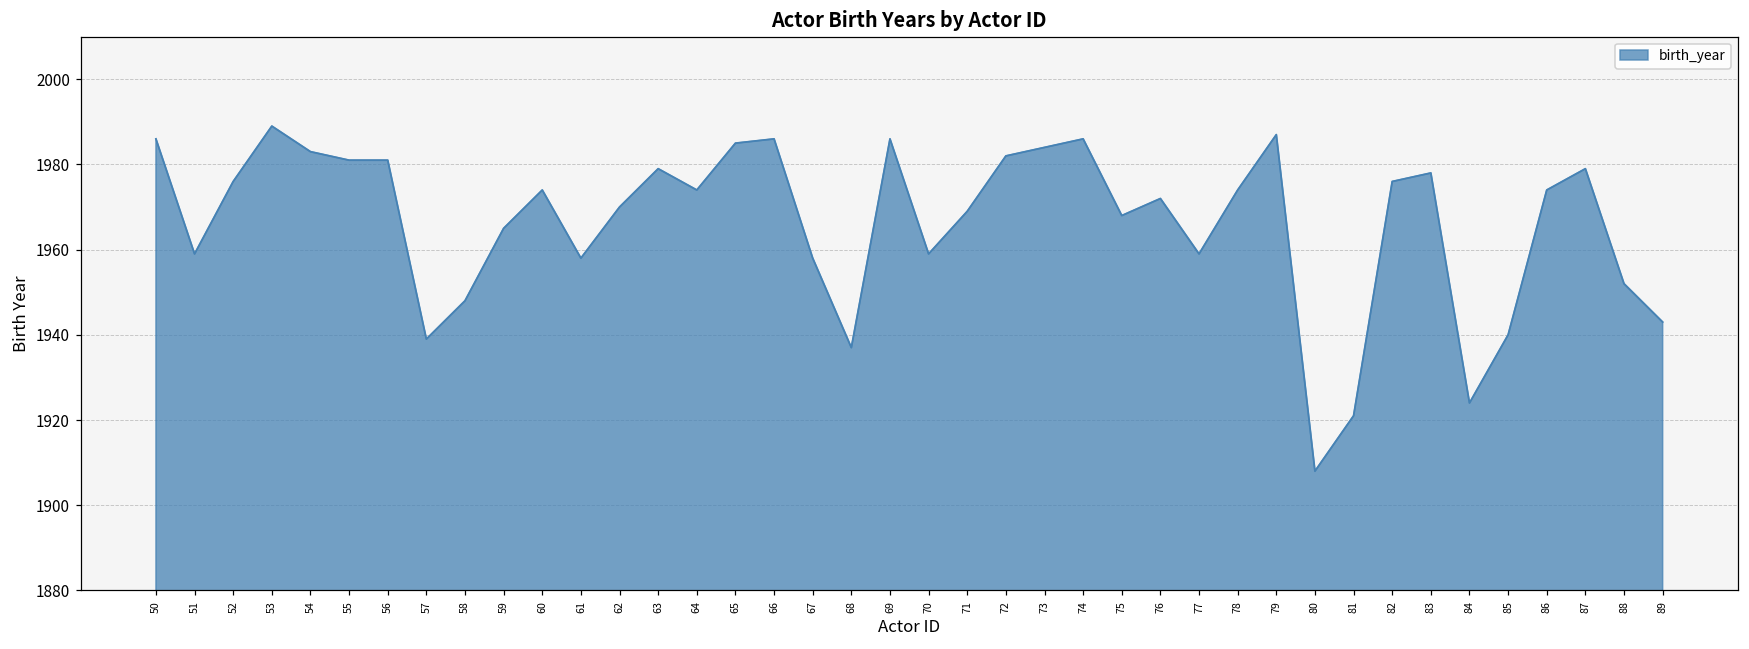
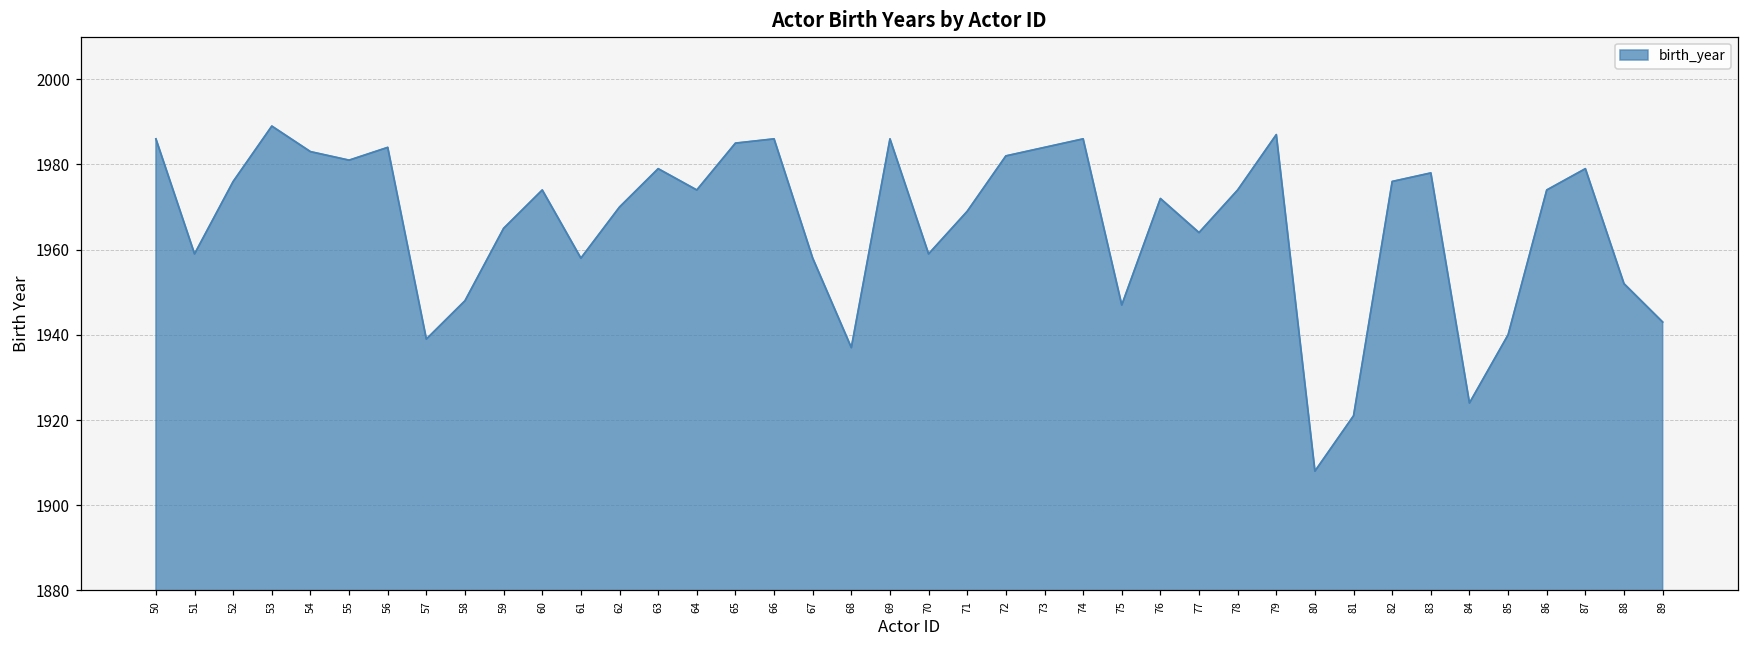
56: 1981 -> 1984
75: 1968 -> 1947
77: 1959 -> 1964
